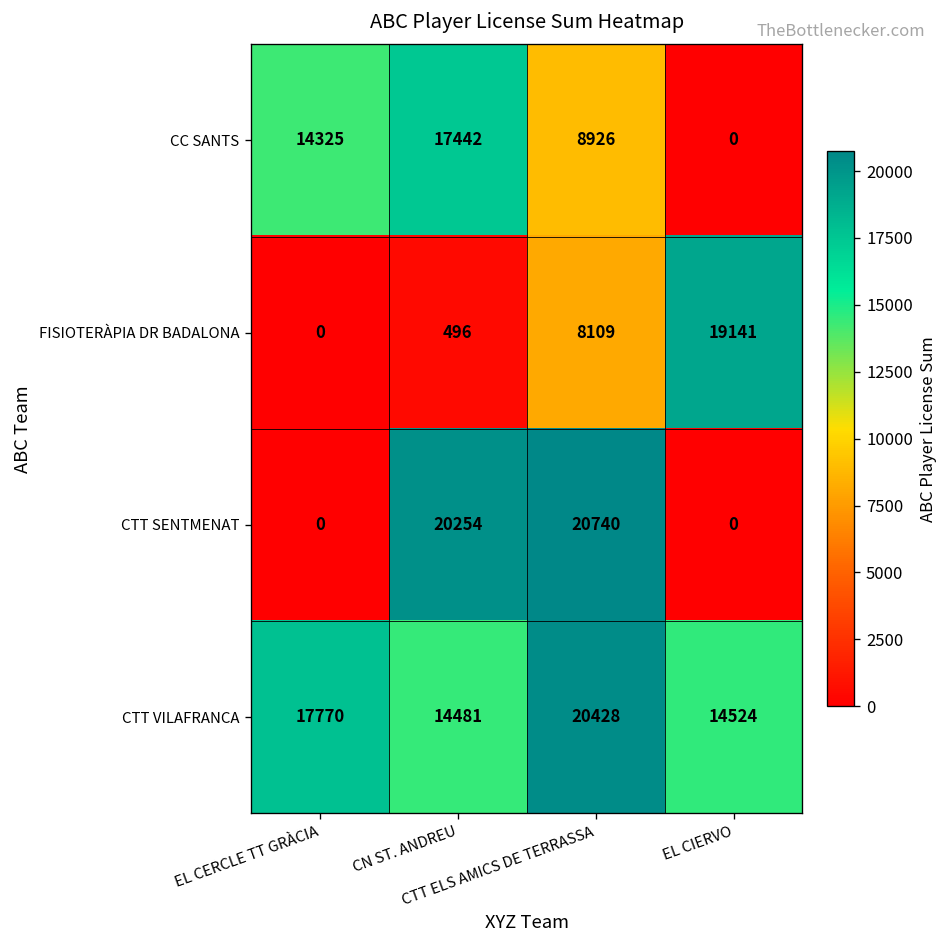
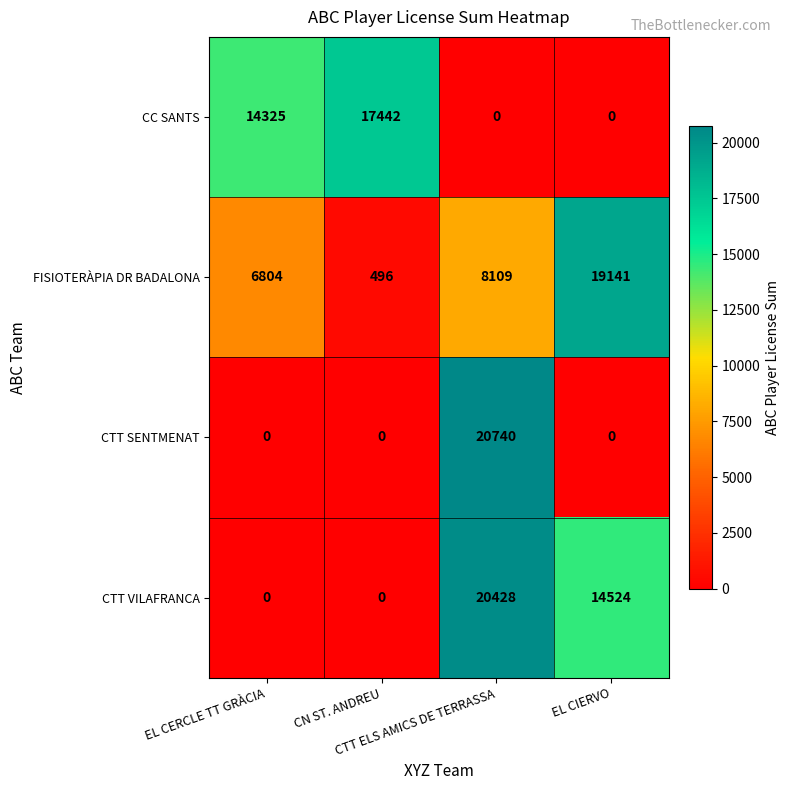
CC SANTS, CTT ELS AMICS DE TERRASSA: 8926 -> 0
FISIOTERÀPIA DR BADALONA, EL CERCLE TT GRÀCIA: 0 -> 6804
CTT SENTMENAT, CN ST. ANDREU: 20254 -> 0
CTT VILAFRANCA, EL CERCLE TT GRÀCIA: 17770 -> 0
CTT VILAFRANCA, CN ST. ANDREU: 14481 -> 0
